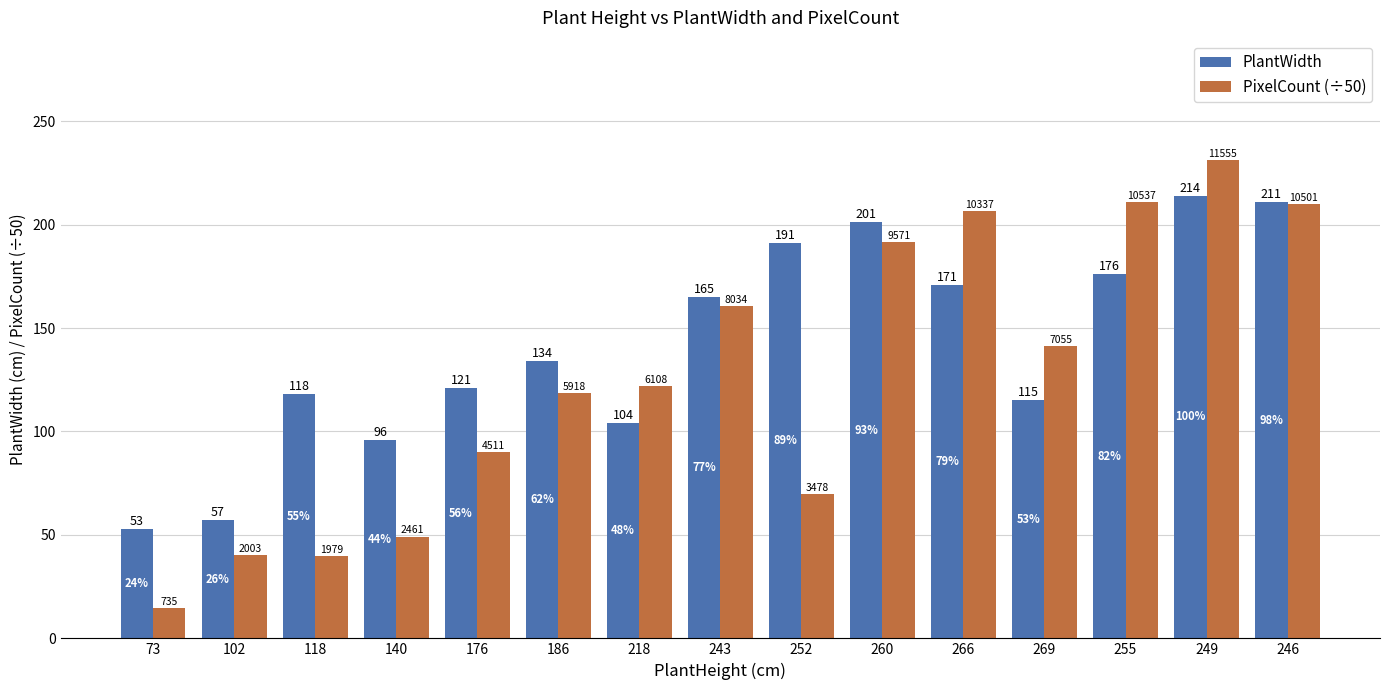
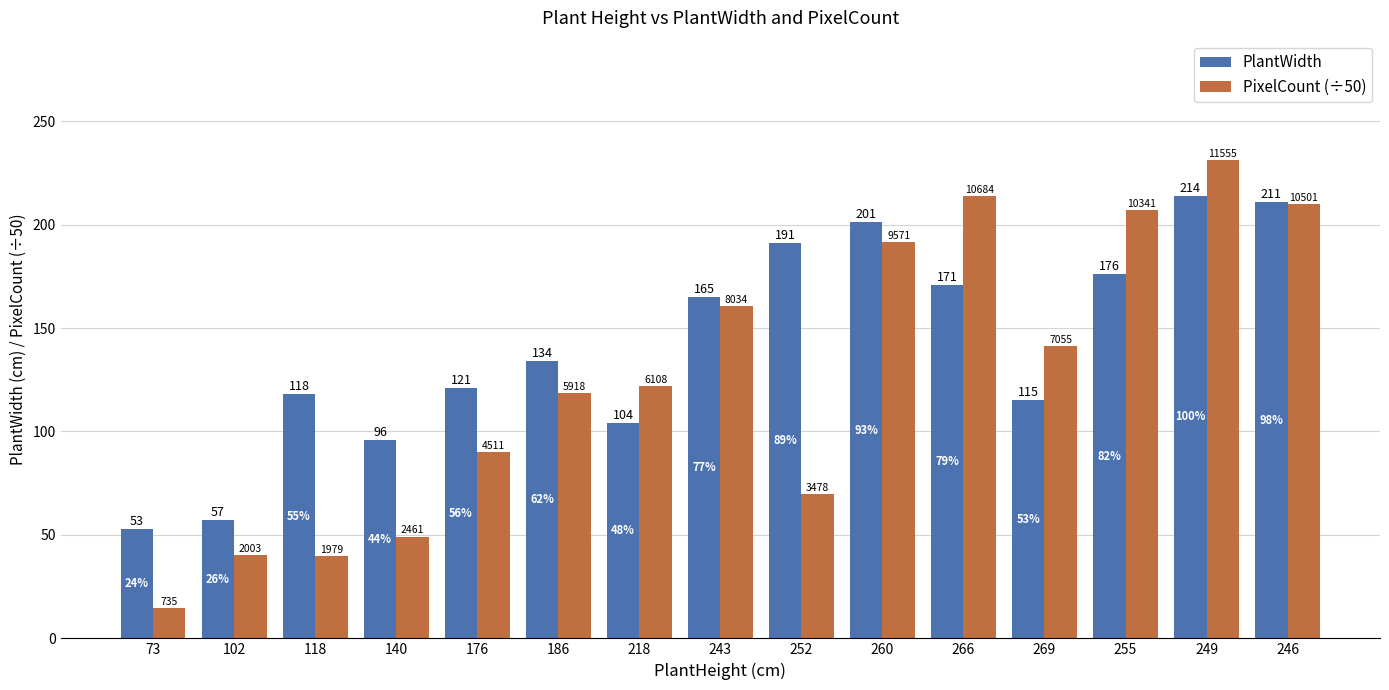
PixelCount (÷50), 266: 10337 -> 10684
PixelCount (÷50), 255: 10537 -> 10341
